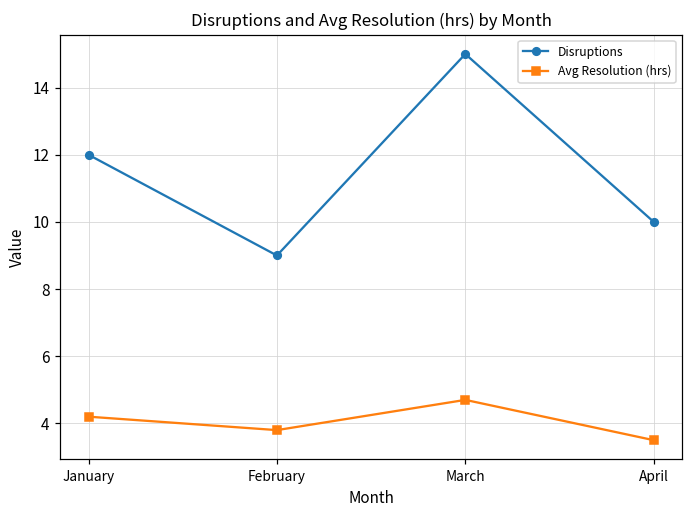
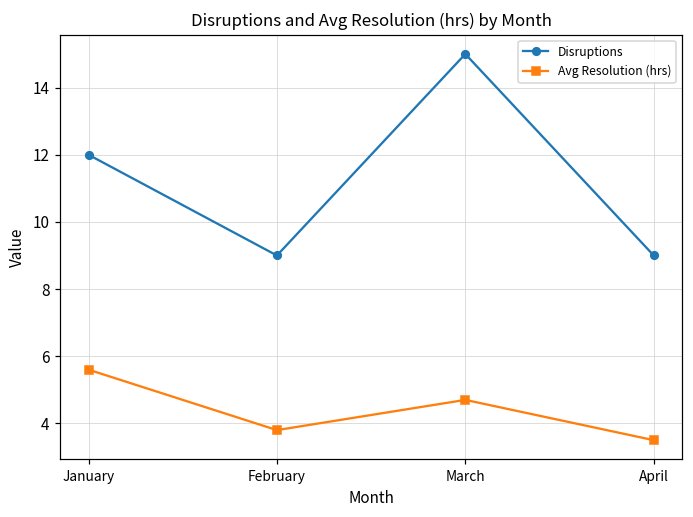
Avg Resolution (hrs), January: 4.2 -> 5.6
Disruptions, April: 10 -> 9
